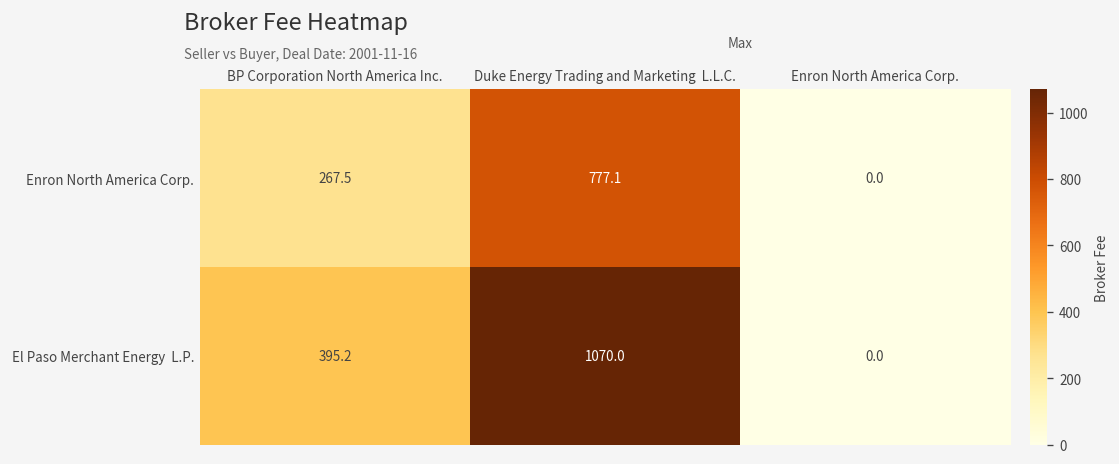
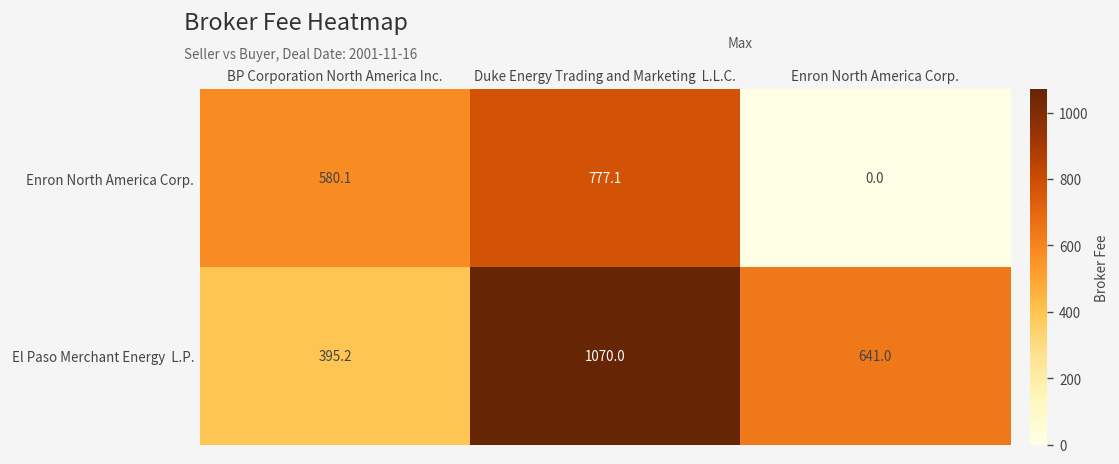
Enron North America Corp., BP Corporation North America Inc.: 267.5 -> 580.1
El Paso Merchant Energy L.P., Enron North America Corp.: 0.0 -> 641.0
